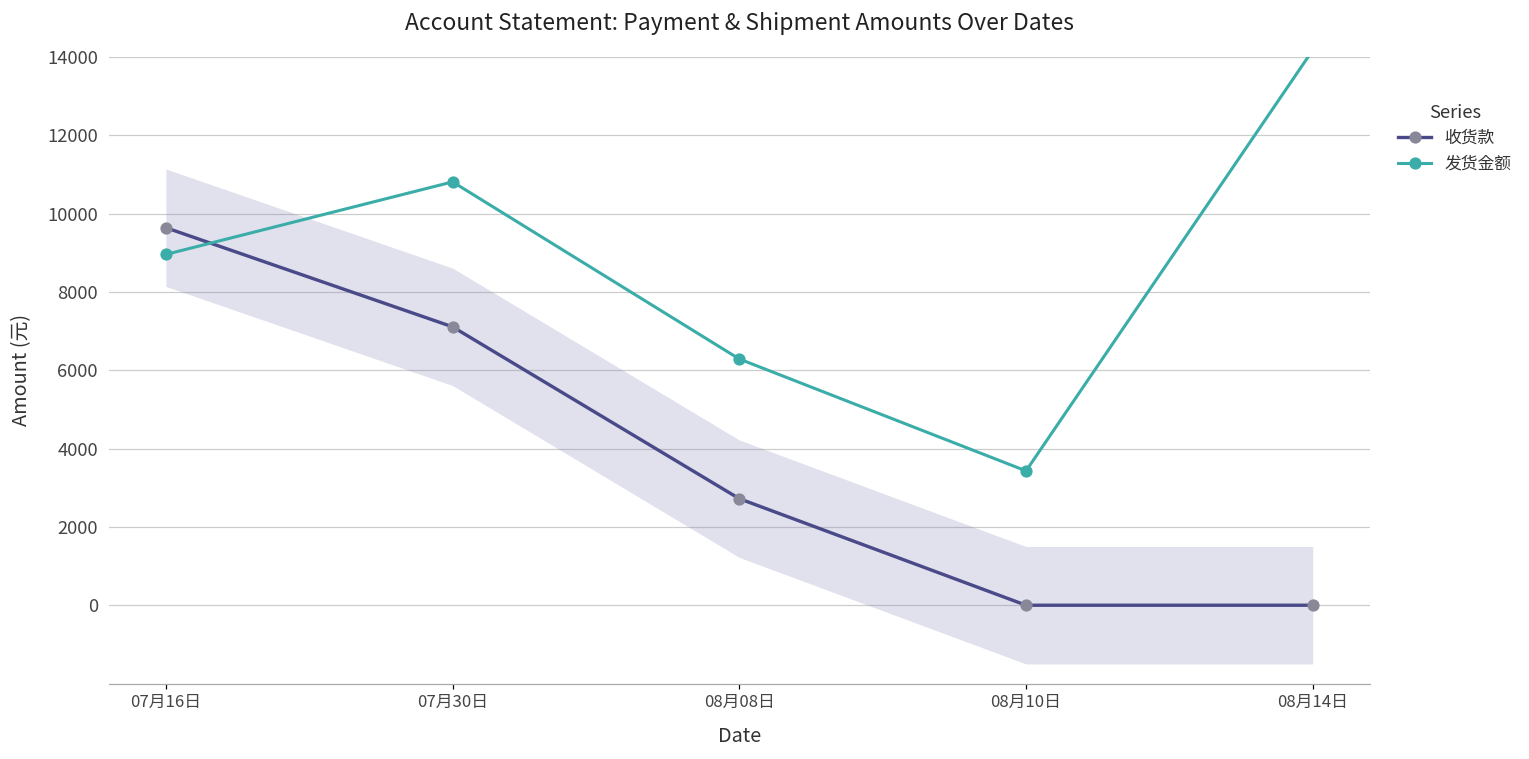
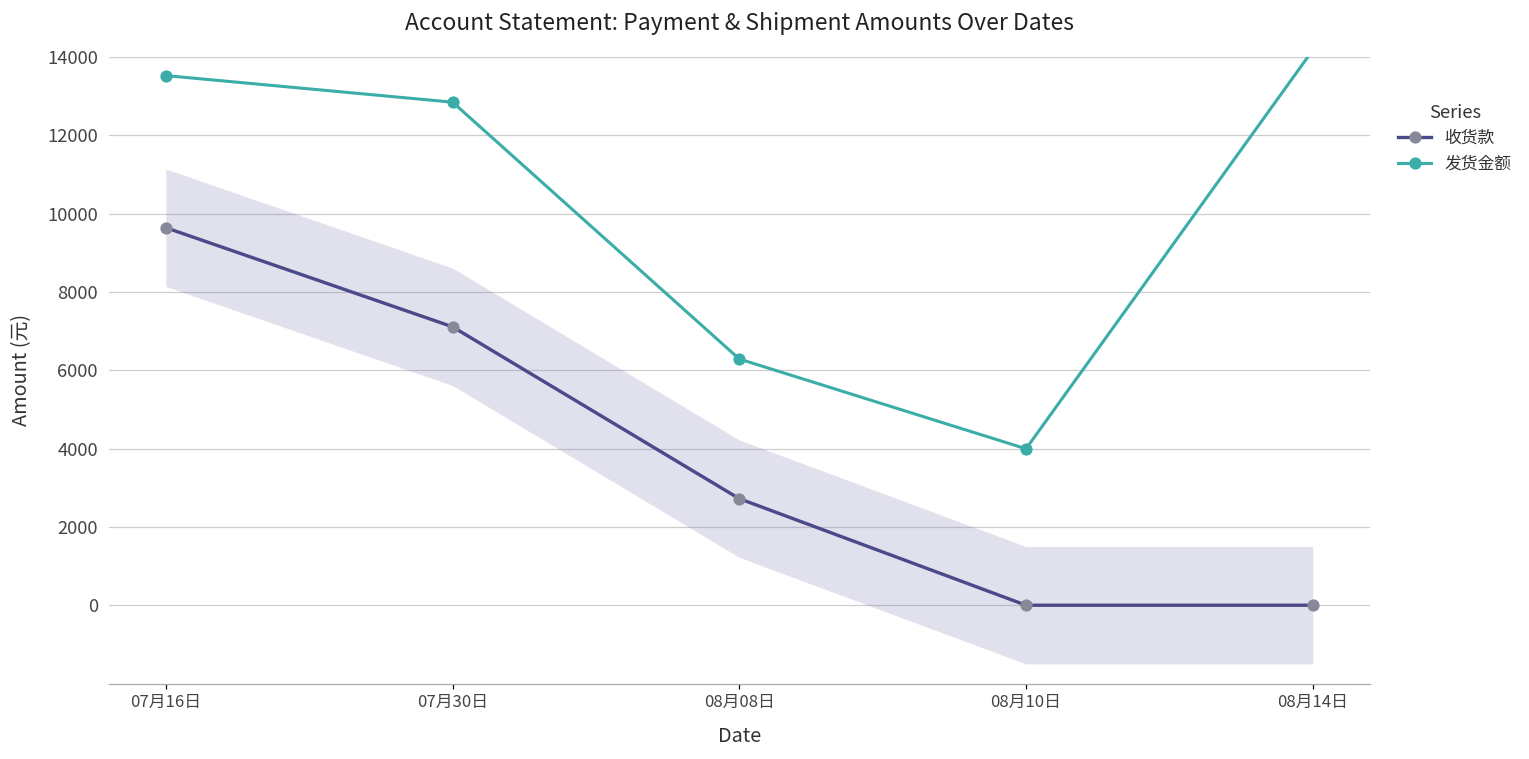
发货金额, 07月16日: 9000 -> 13500
发货金额, 07月30日: 10800 -> 12900
发货金额, 08月10日: 3400 -> 4000
